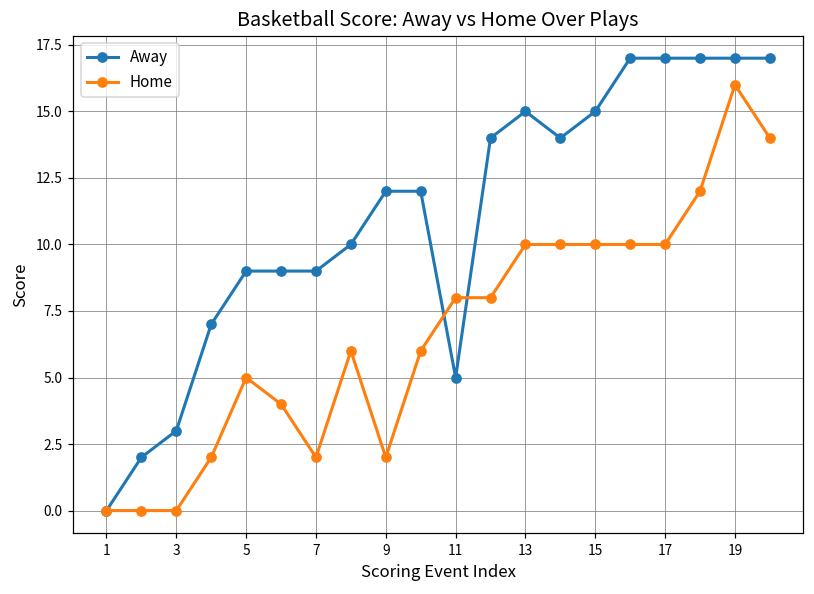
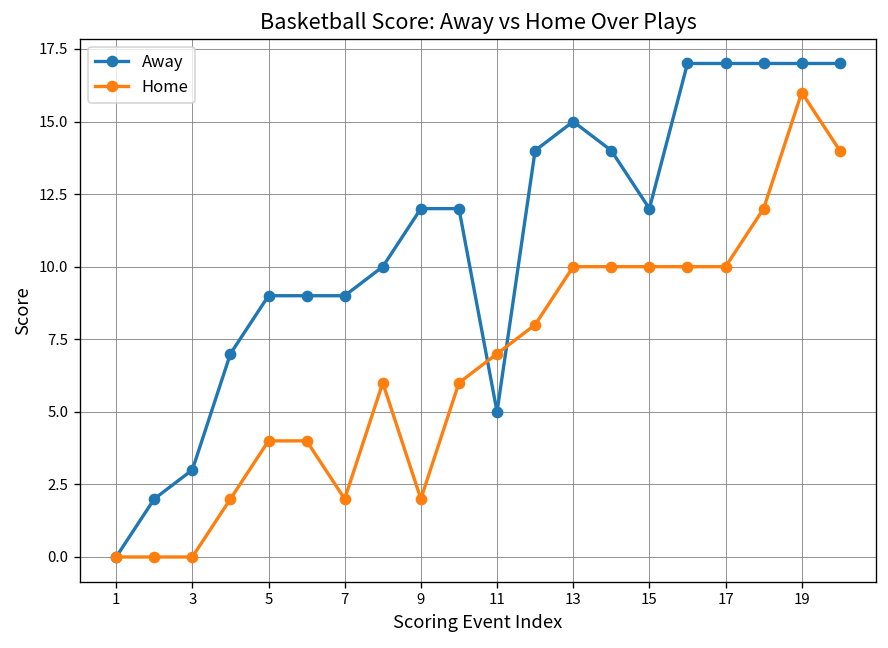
Home, 5: 5 -> 4
Home, 11: 8 -> 7
Away, 15: 15 -> 12
